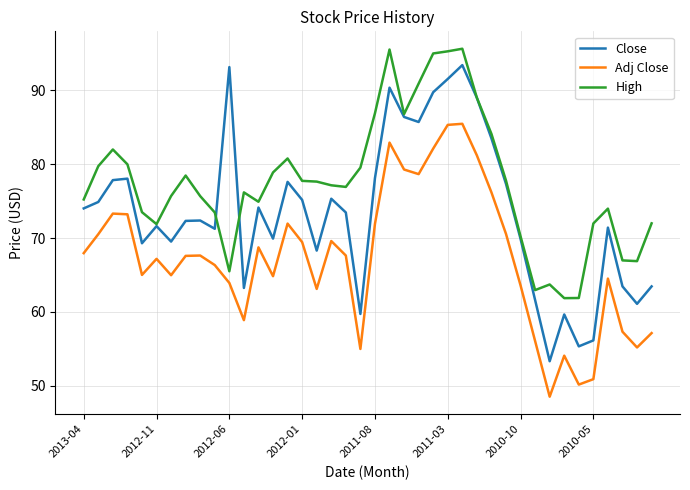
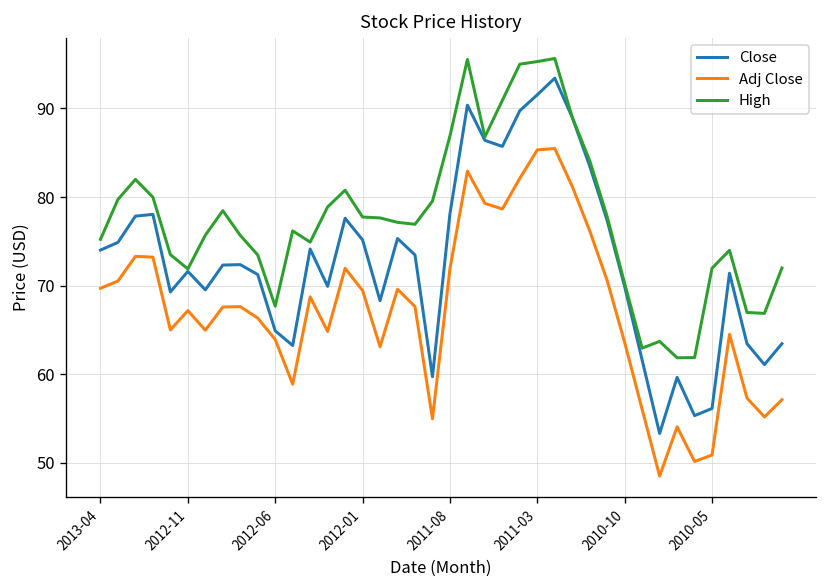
Adj Close, 2013-04: 68 -> 70
Close, 2012-06: 93 -> 65
High, 2012-06: 66 -> 68
